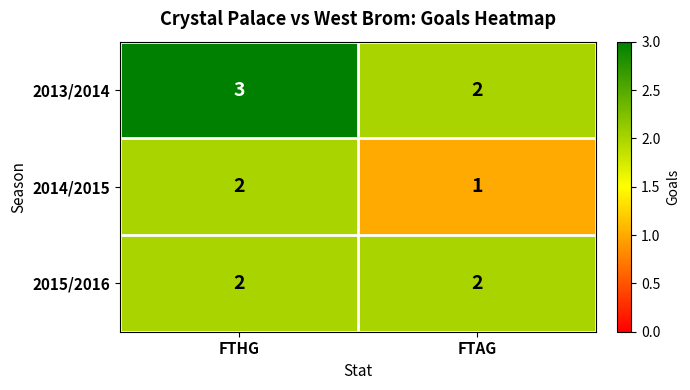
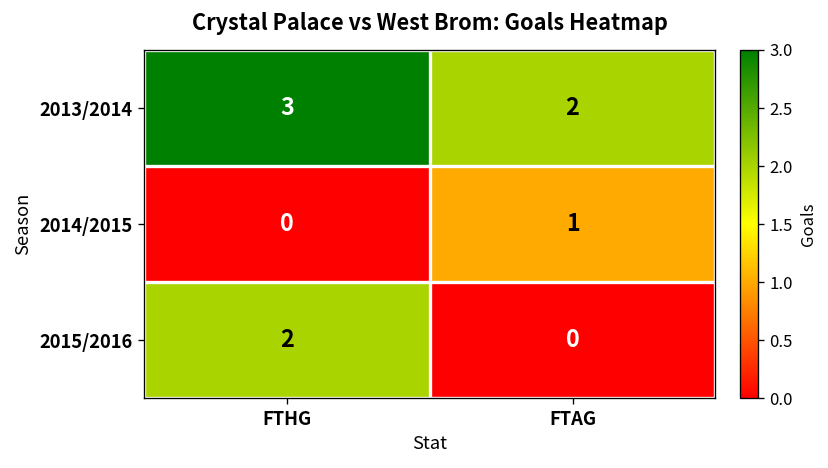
2014/2015, FTHG: 2 -> 0
2015/2016, FTAG: 2 -> 0
